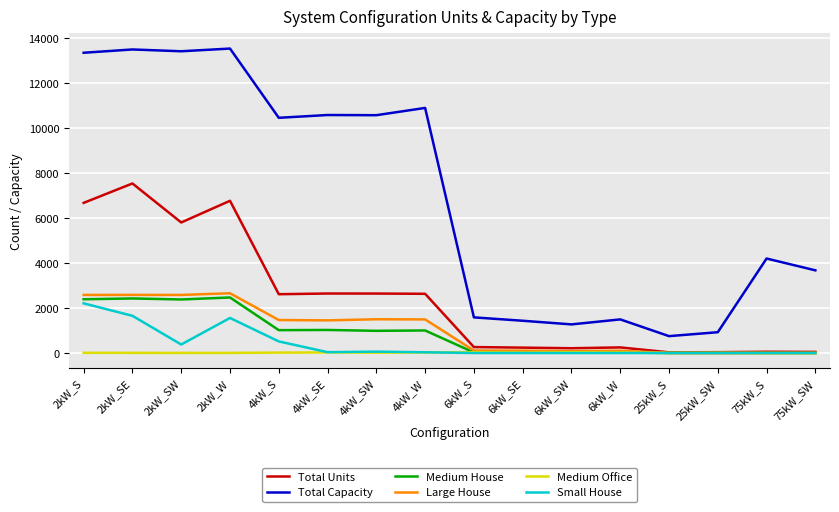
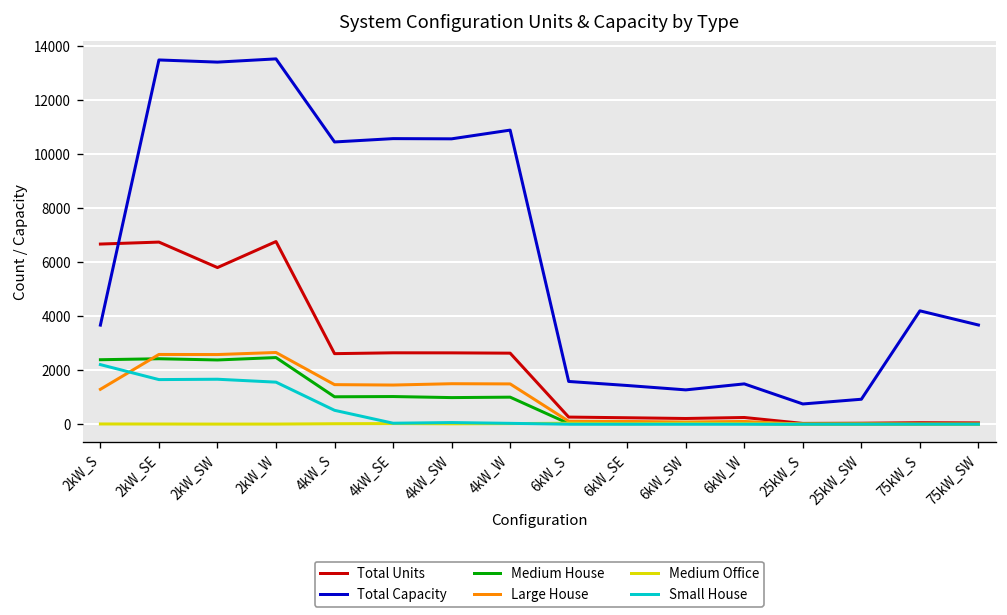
Total Capacity, 2kW_S: 13300 -> 3700
Large House, 2kW_S: 2600 -> 1300
Total Units, 2kW_SE: 7500 -> 6700
Small House, 2kW_SW: 400 -> 1700
